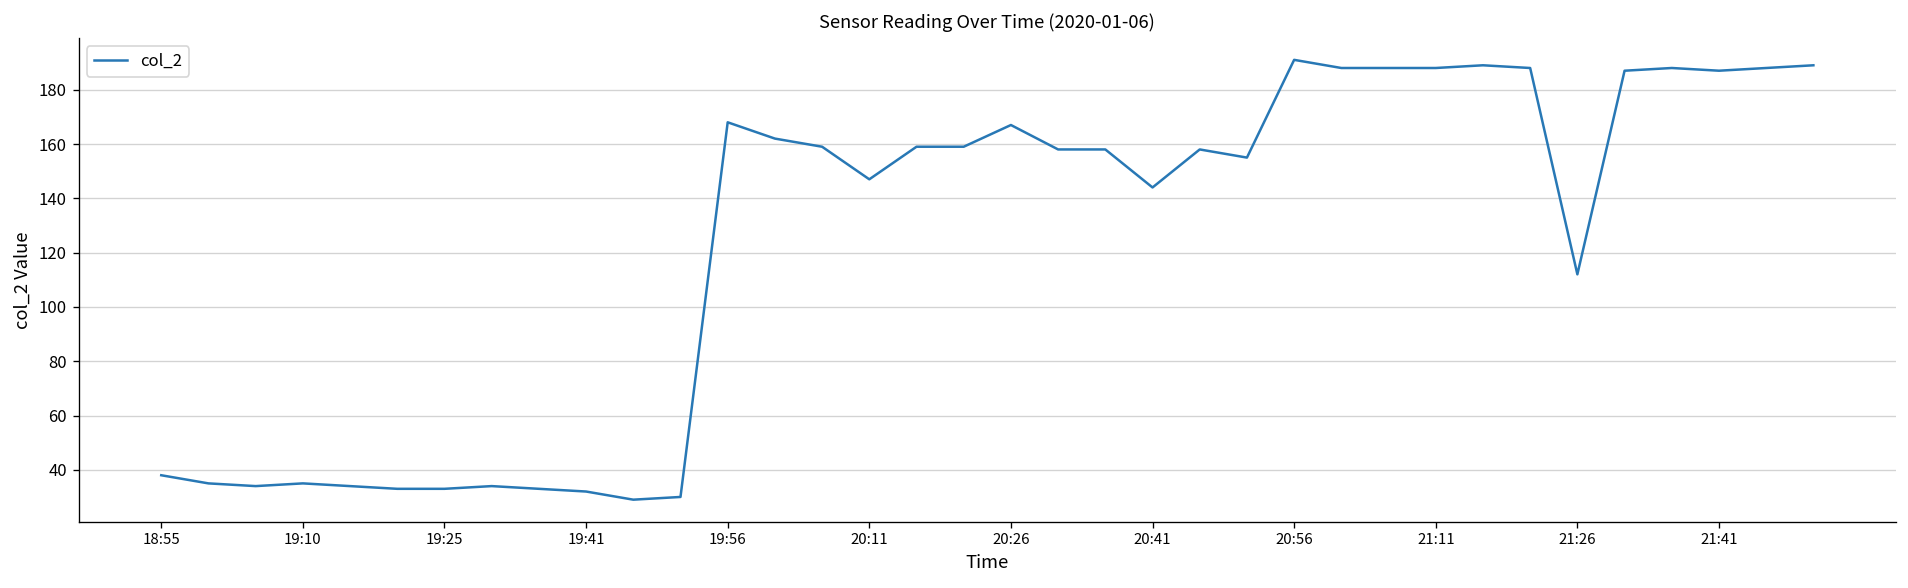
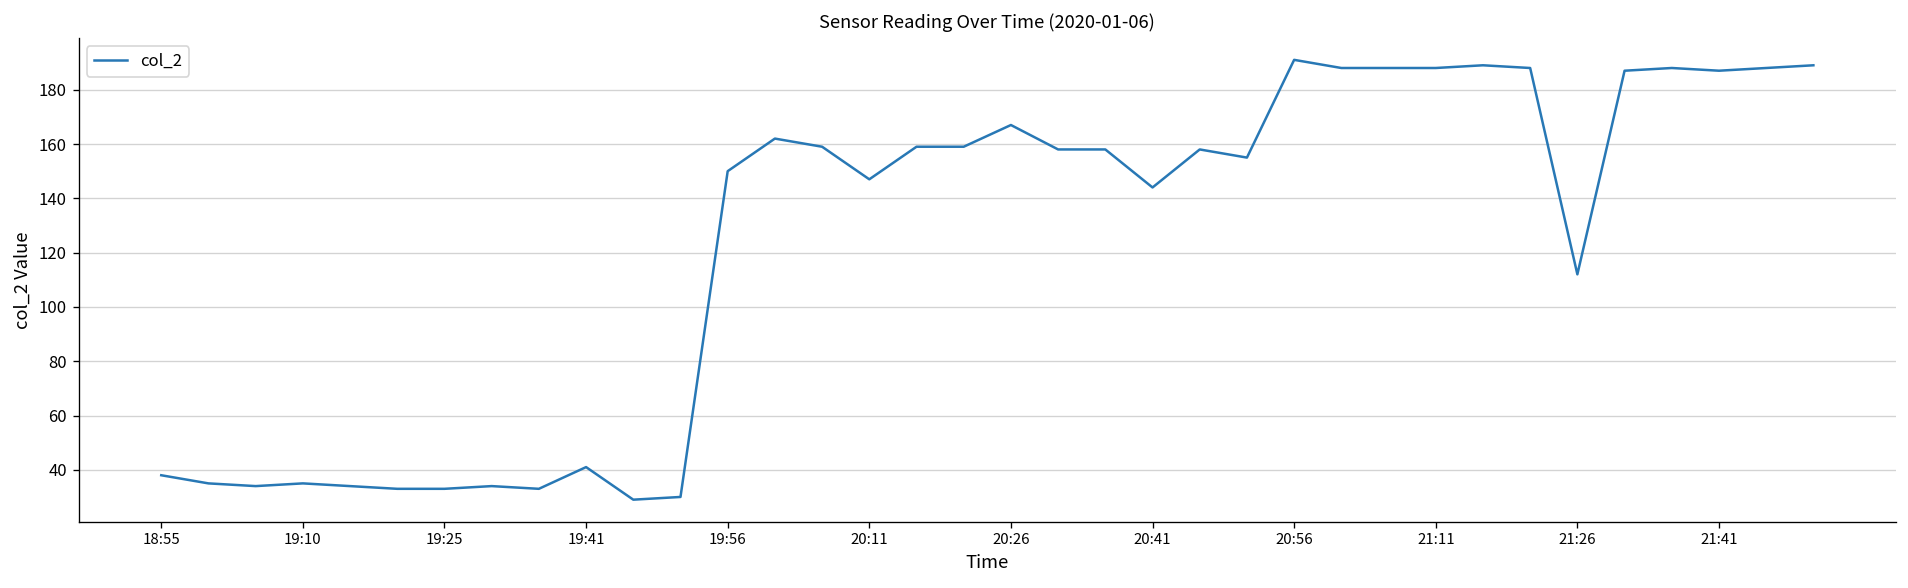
19:41: 32 -> 41
19:56: 168 -> 150
